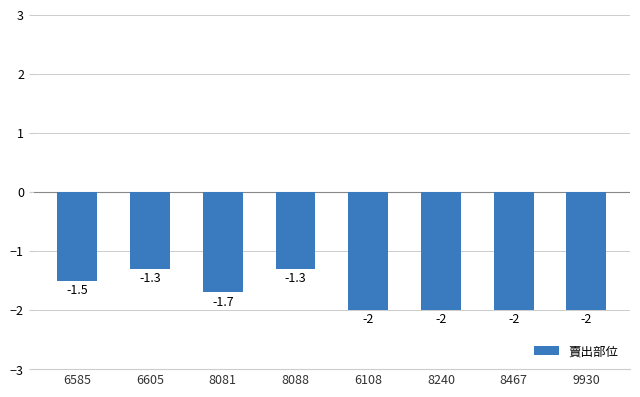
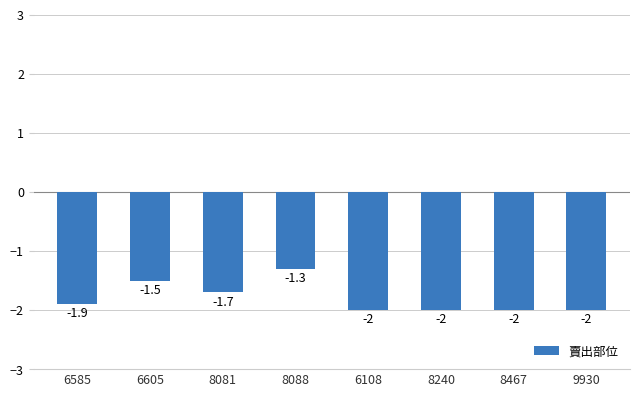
6585: -1.5 -> -1.9
6605: -1.3 -> -1.5
